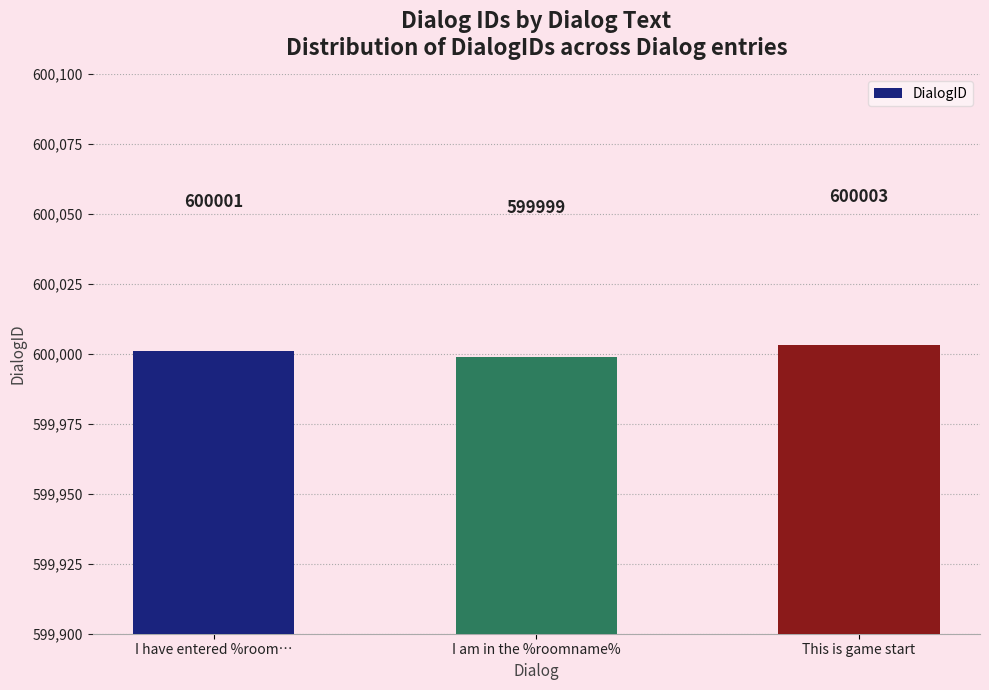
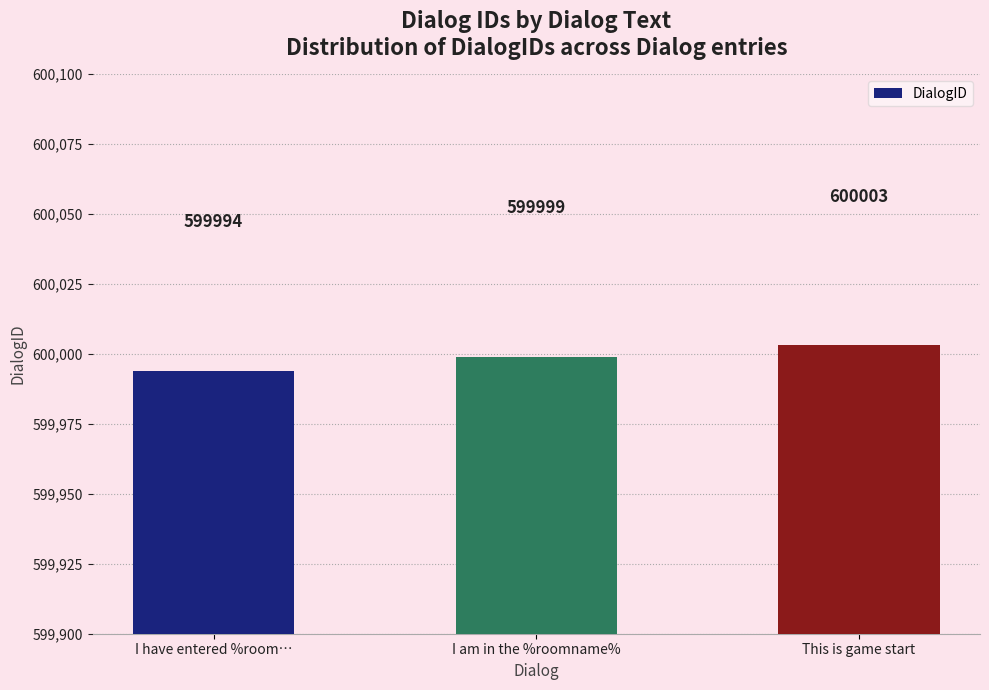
I have entered %room…: 600001 -> 599994
